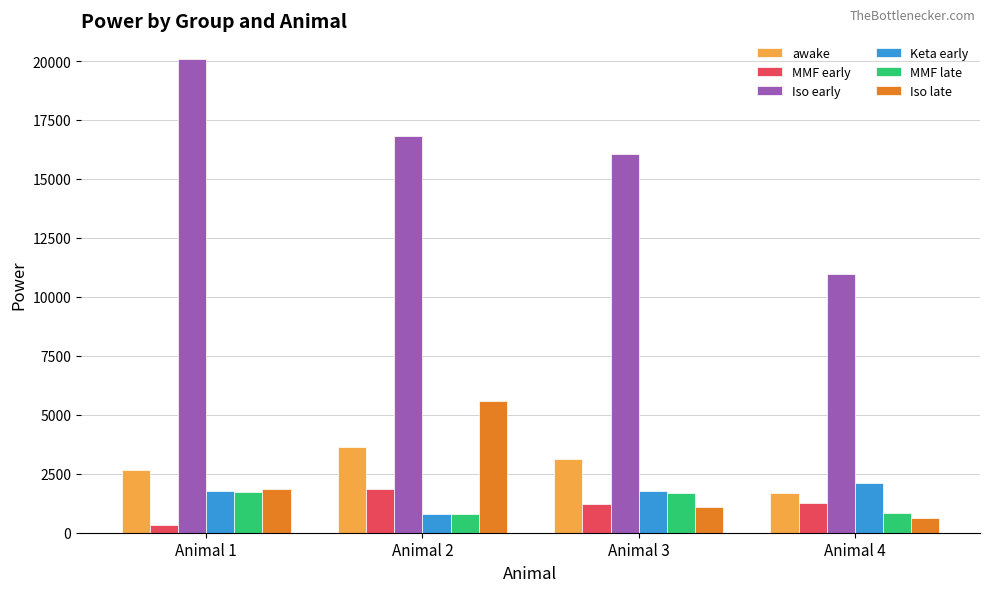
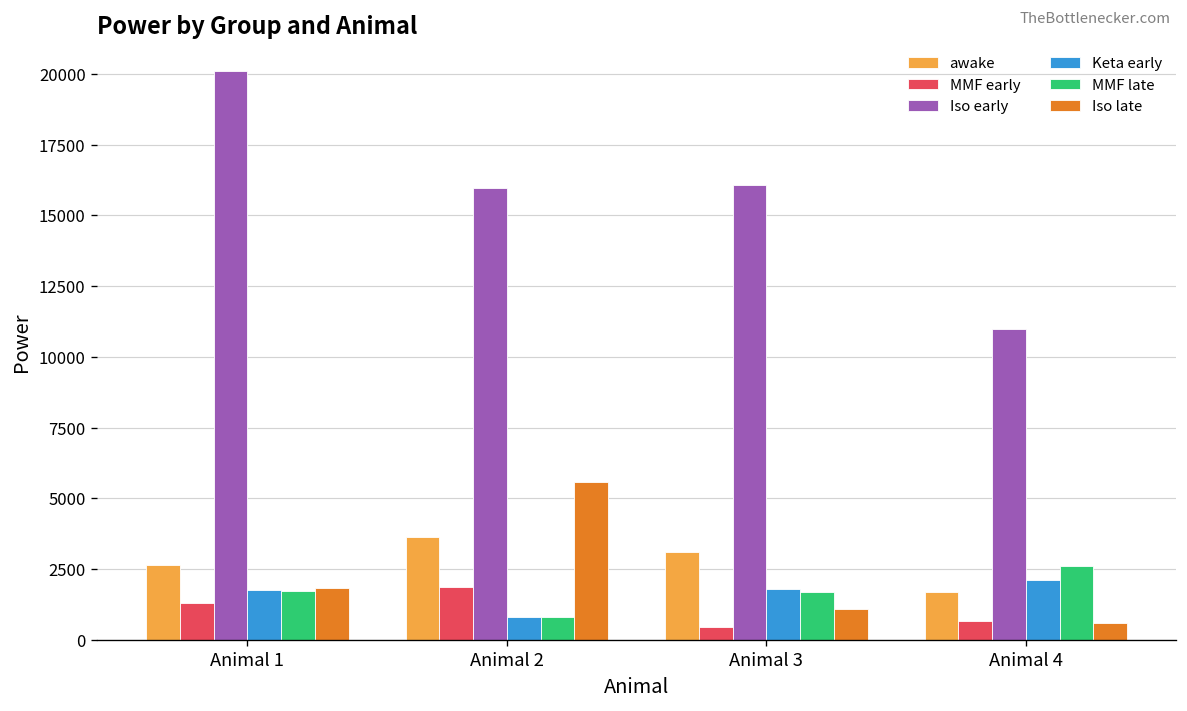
MMF early, Animal 1: 300 -> 1300
Iso early, Animal 2: 16800 -> 16000
MMF early, Animal 3: 1200 -> 400
MMF early, Animal 4: 1300 -> 700
MMF late, Animal 4: 800 -> 2600
